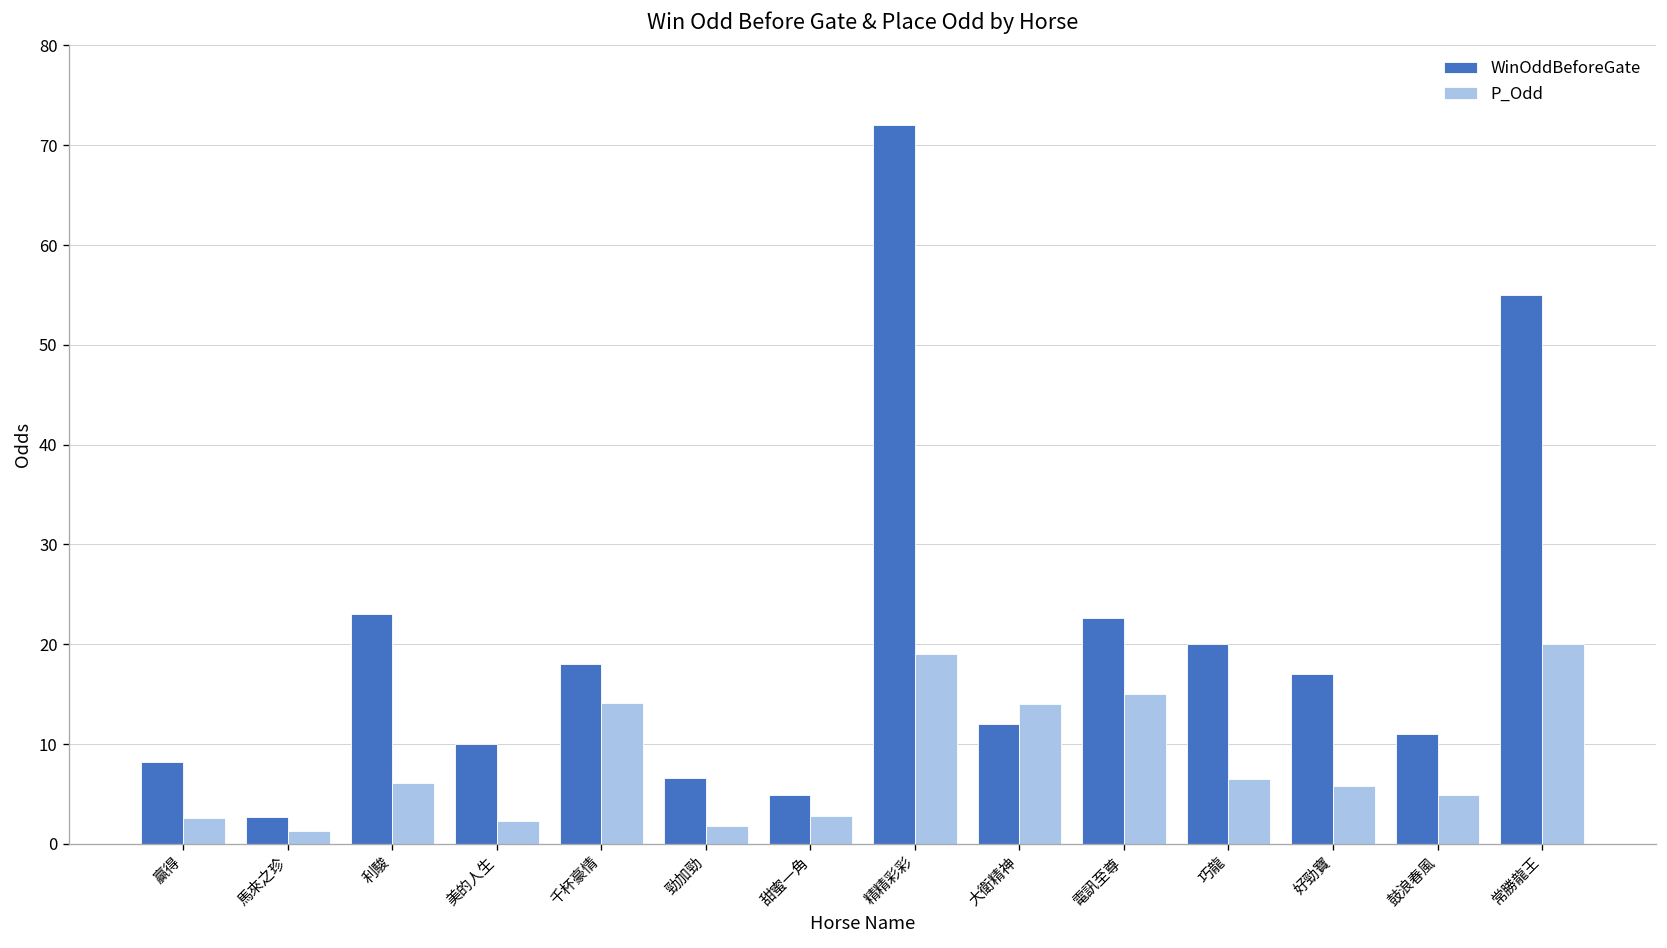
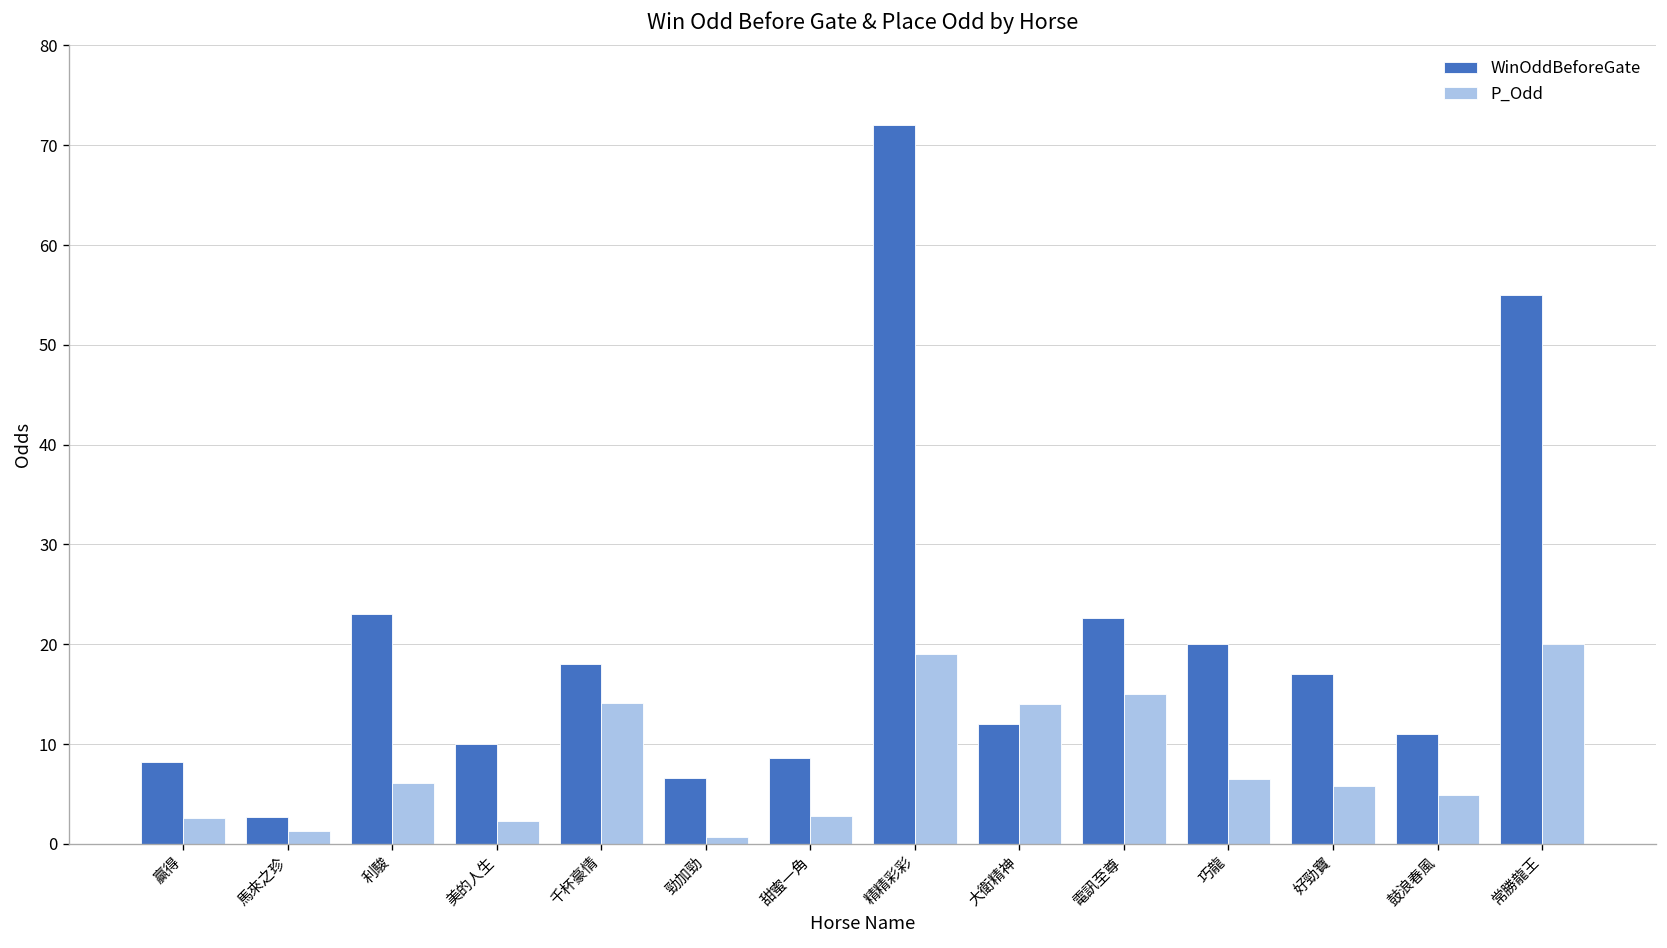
P_Odd, 勁加勁: 2 -> 1
WinOddBeforeGate, 甜蜜一角: 5 -> 9
